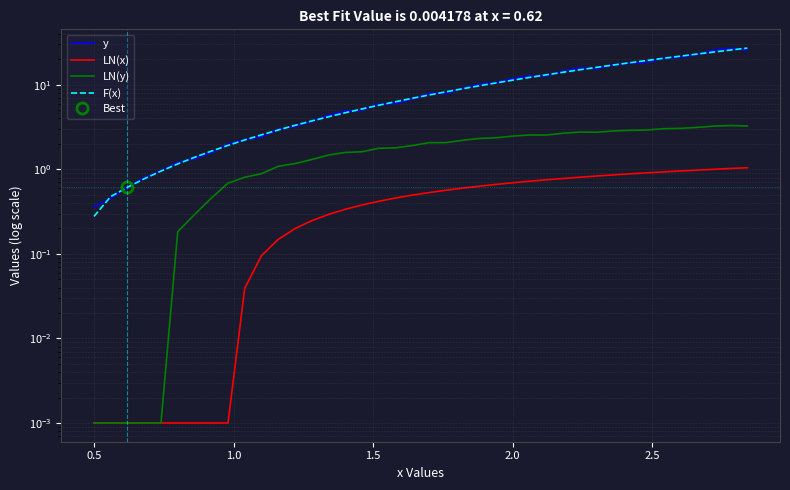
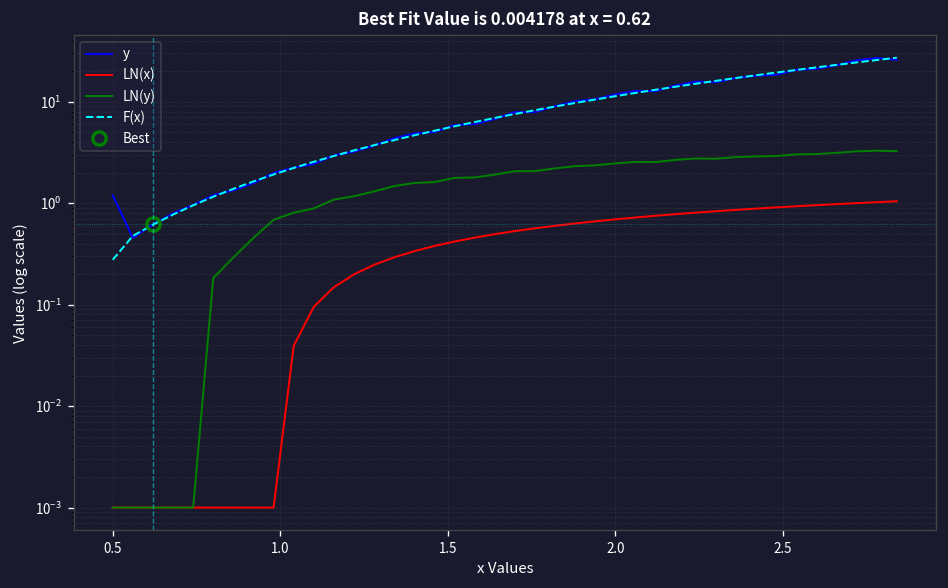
y, 0.5: 0.36 -> 1.2
